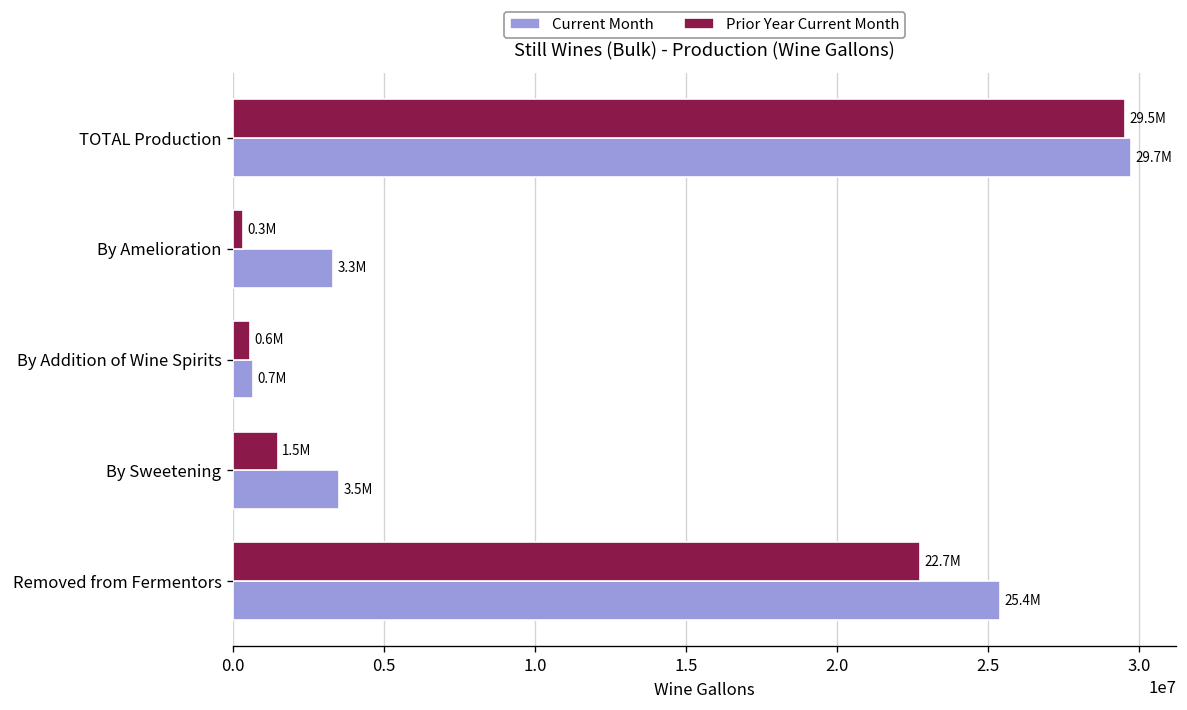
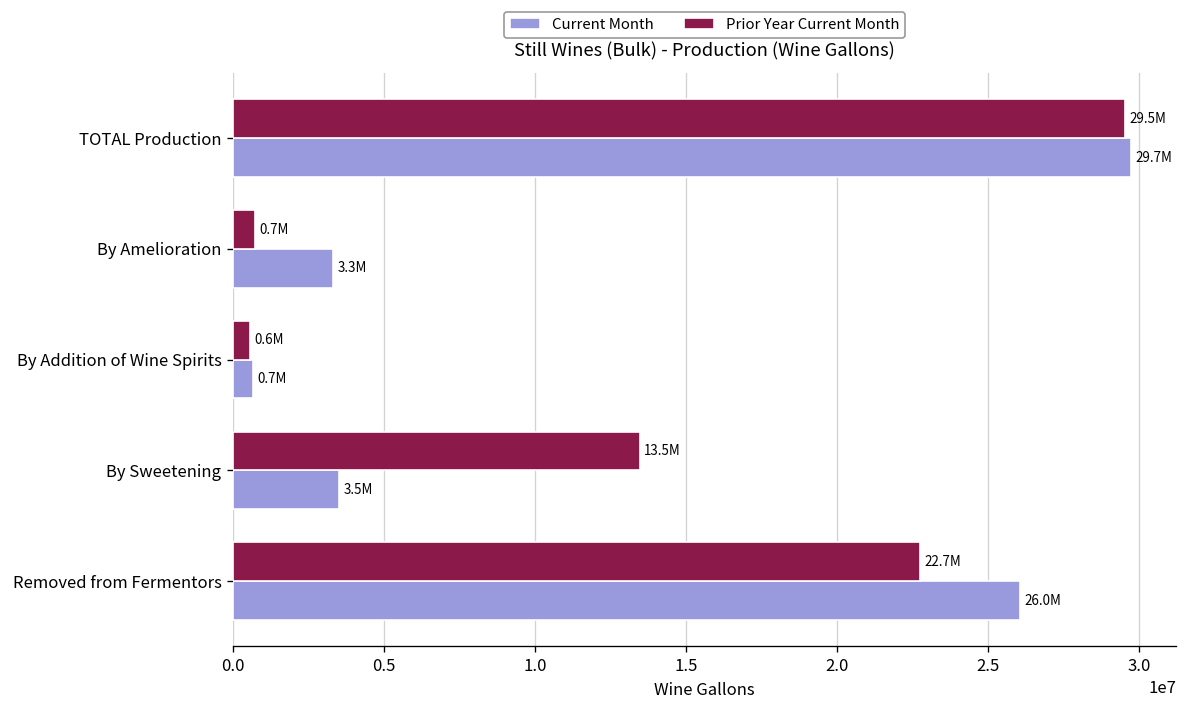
Prior Year Current Month, By Amelioration: 0.3M -> 0.7M
Prior Year Current Month, By Sweetening: 1.5M -> 13.5M
Current Month, Removed from Fermentors: 25.4M -> 26.0M
